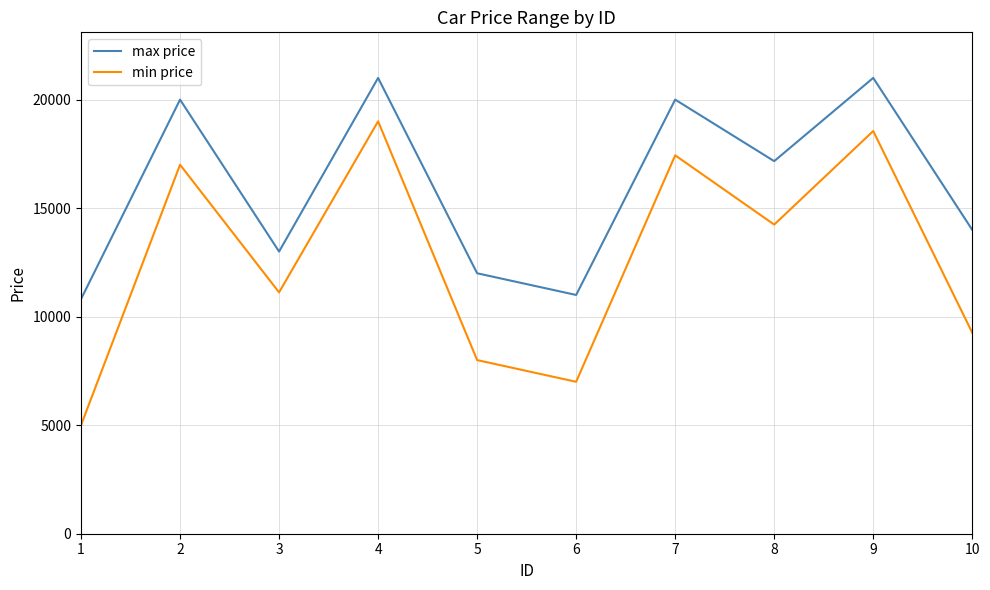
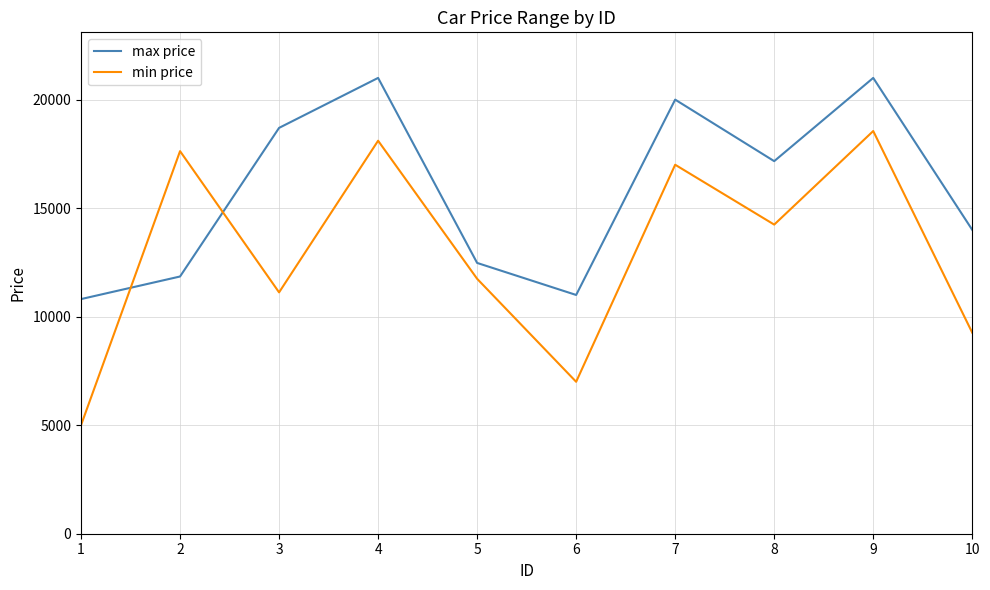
max price, 2: 20000 -> 11900
min price, 2: 17000 -> 17600
max price, 3: 13000 -> 18700
min price, 4: 19000 -> 18100
max price, 5: 12000 -> 12500
min price, 5: 8000 -> 11700
min price, 7: 17400 -> 17000
